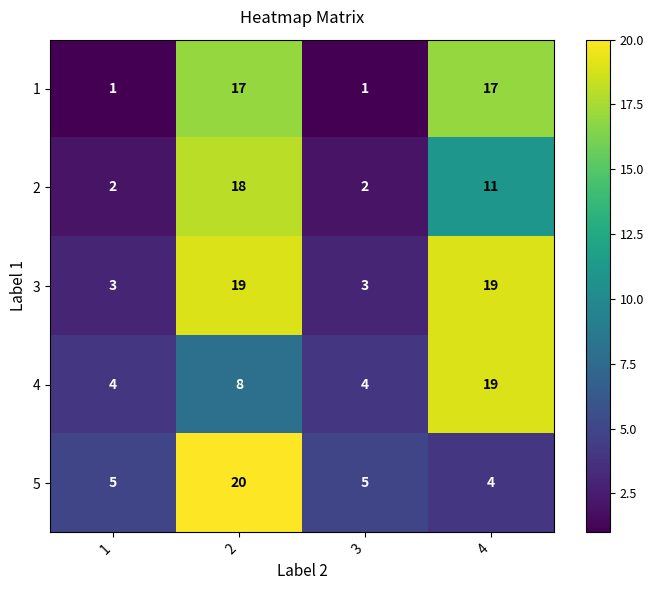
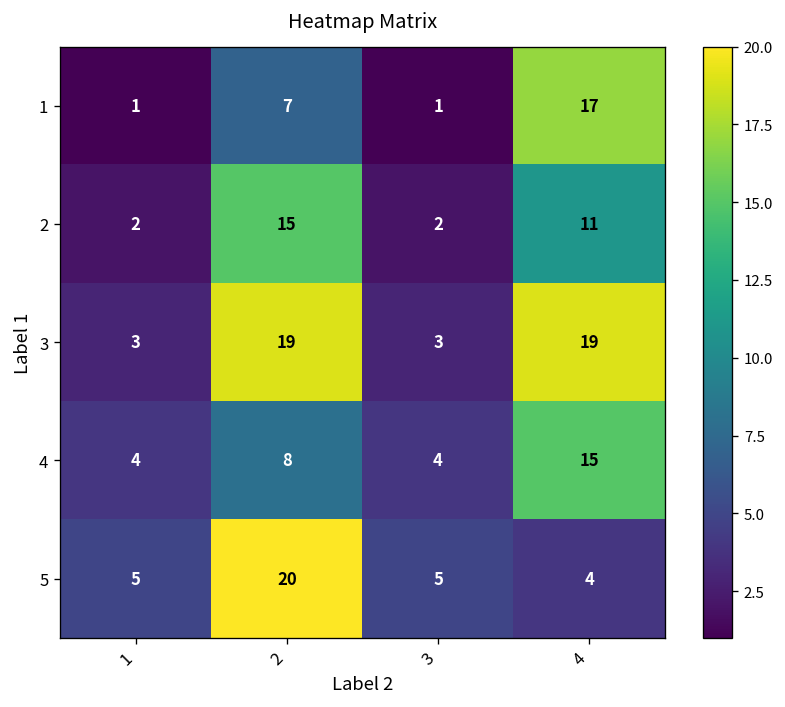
1, 2: 17 -> 7
2, 2: 18 -> 15
4, 4: 19 -> 15
